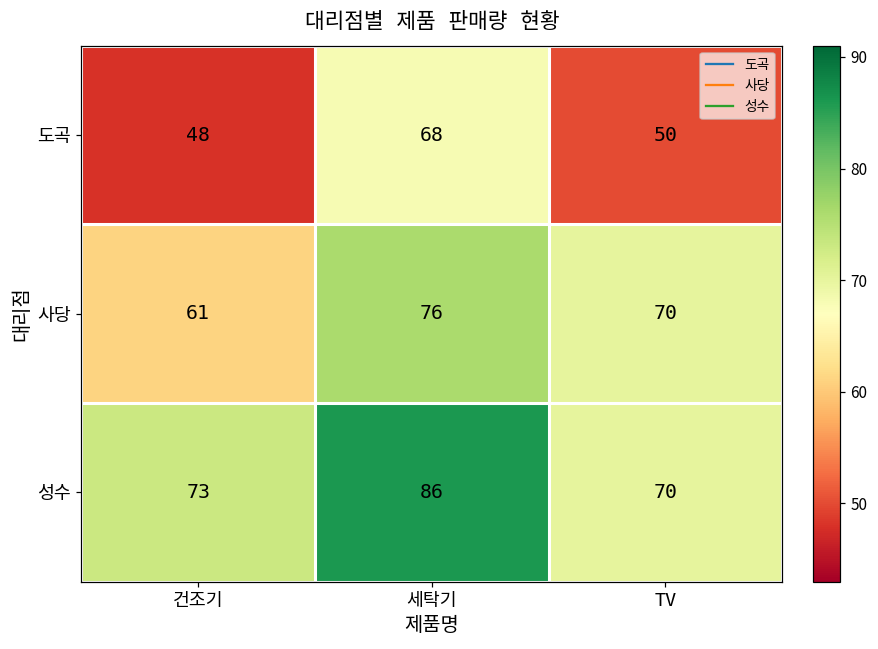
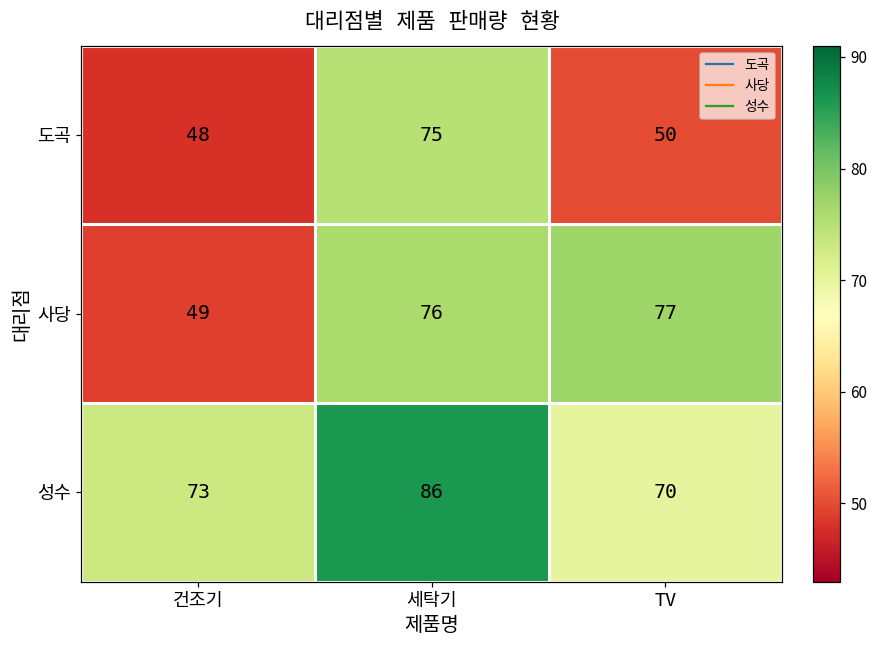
도곡, 세탁기: 68 -> 75
사당, 건조기: 61 -> 49
사당, TV: 70 -> 77
